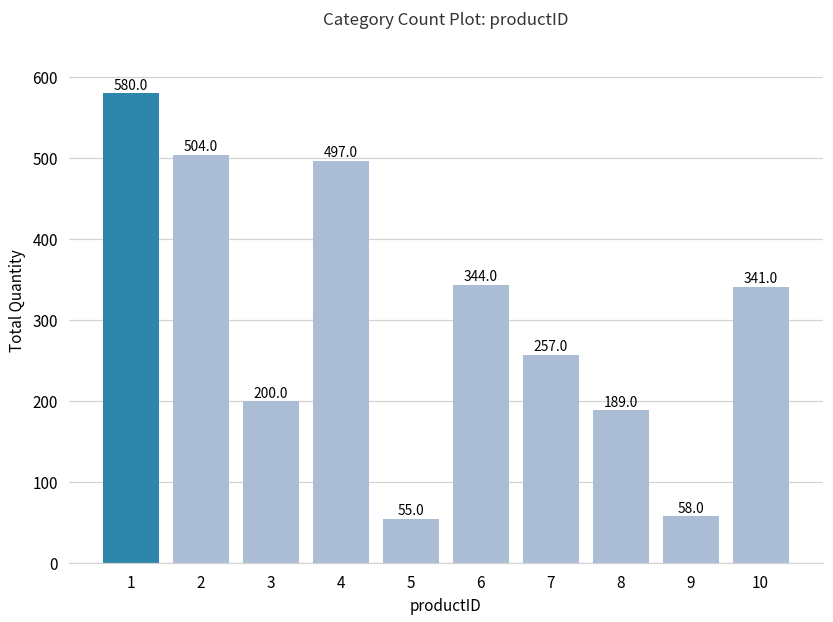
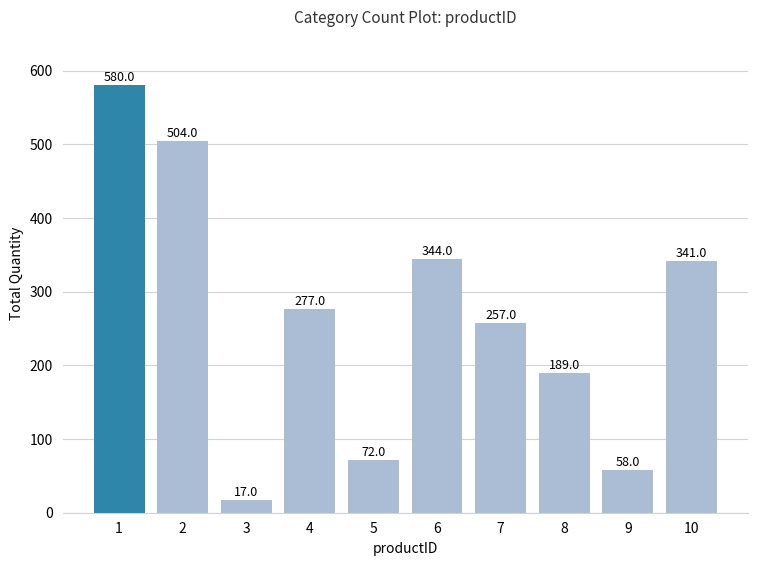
3: 200.0 -> 17.0
4: 497.0 -> 277.0
5: 55.0 -> 72.0
